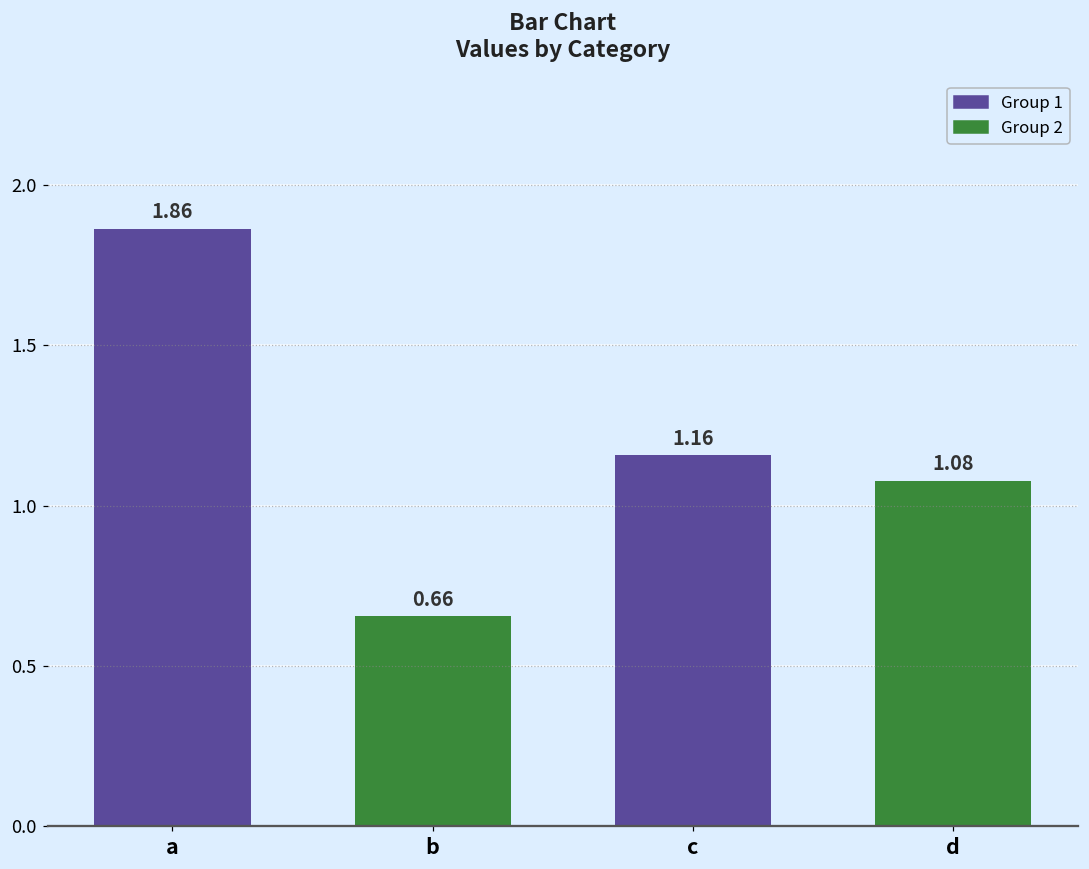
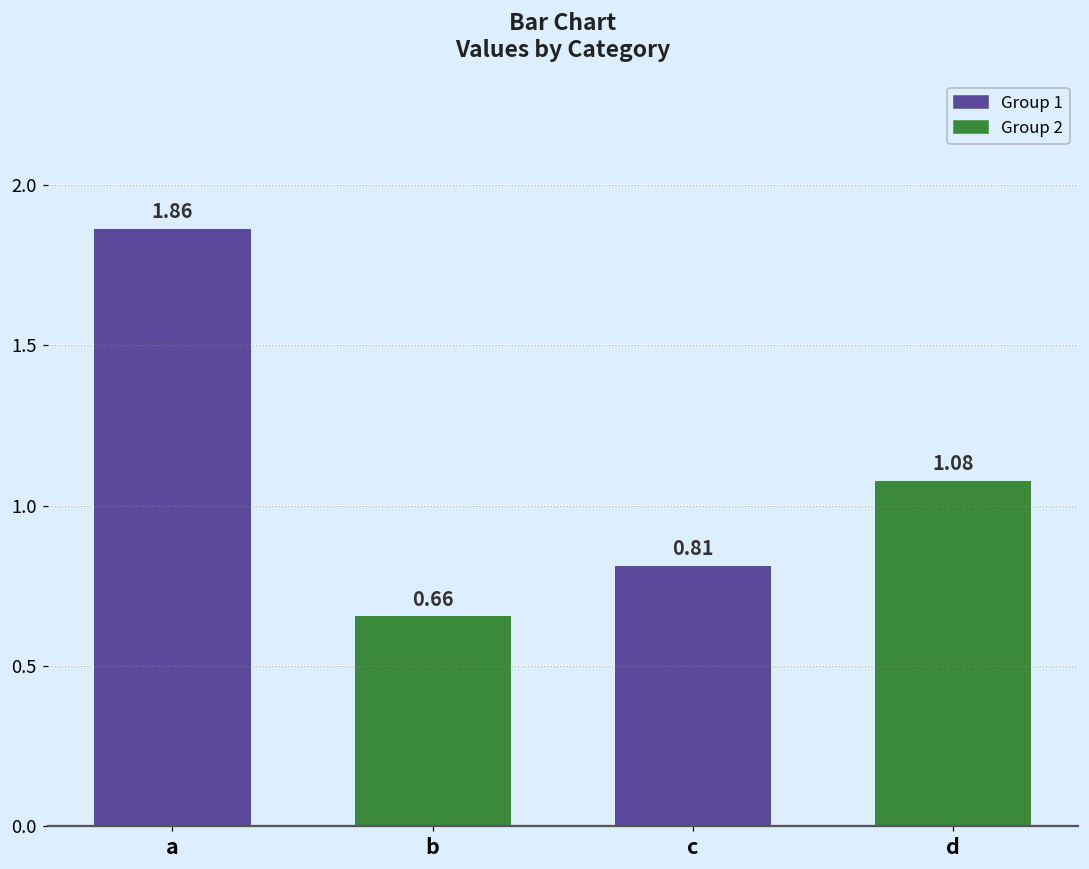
c: 1.16 -> 0.81
